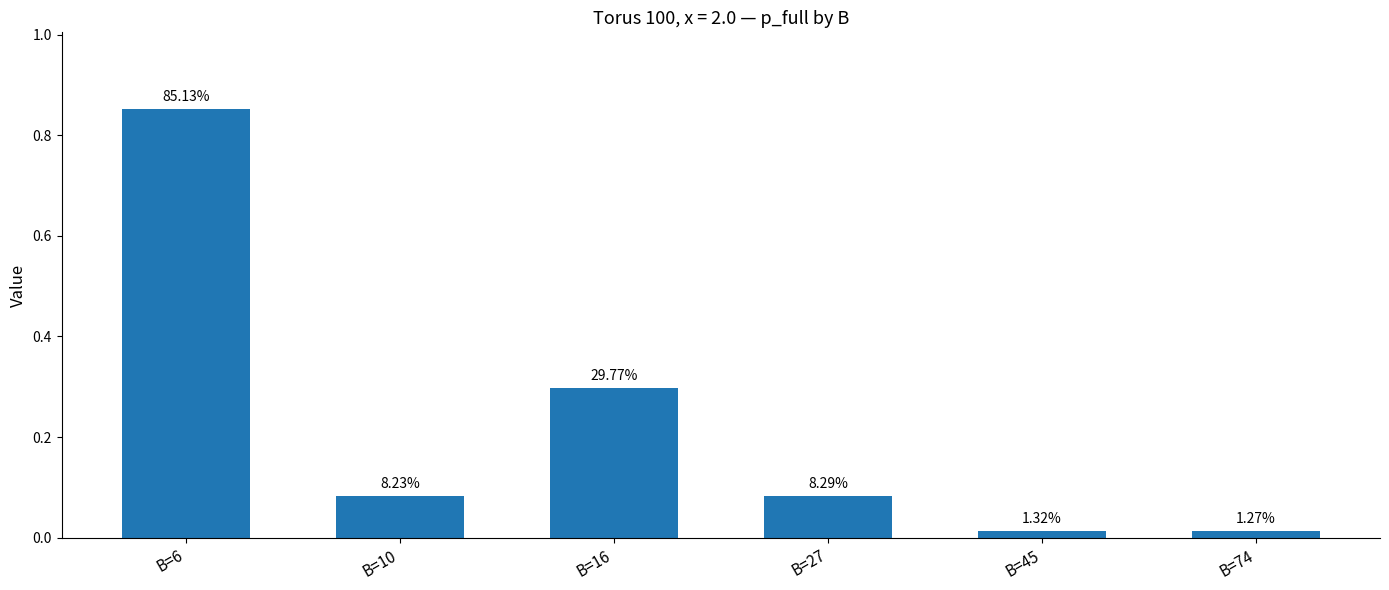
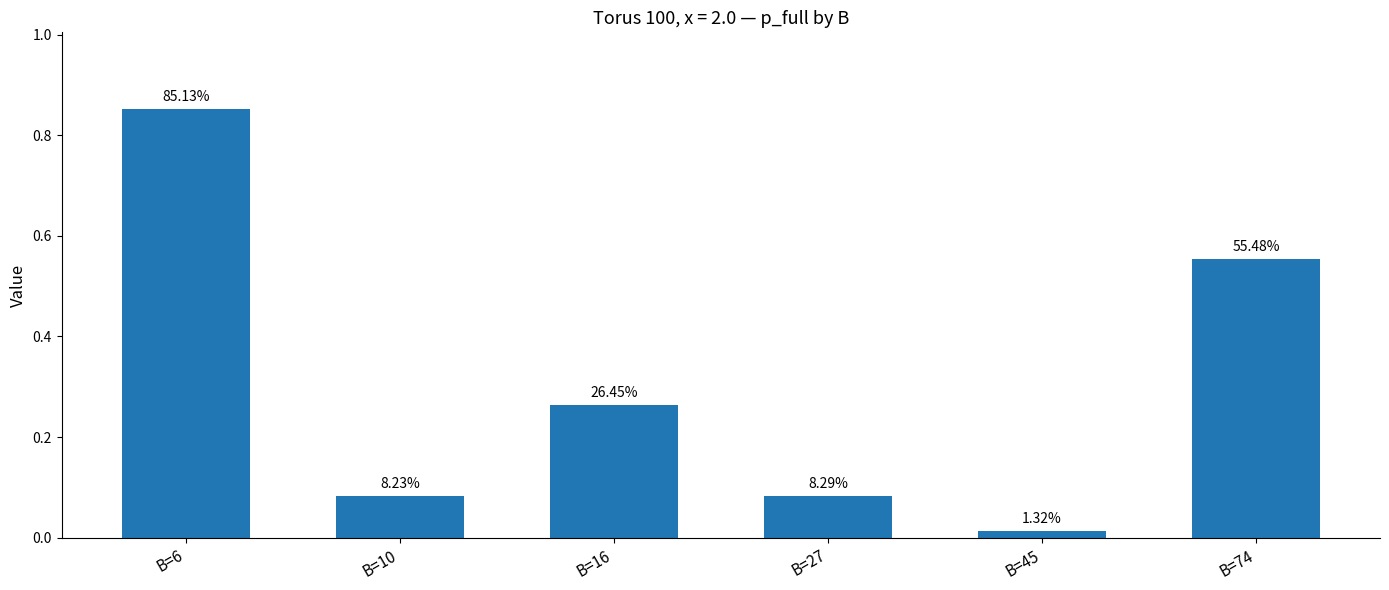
B=16: 29.77% -> 26.45%
B=74: 1.27% -> 55.48%
